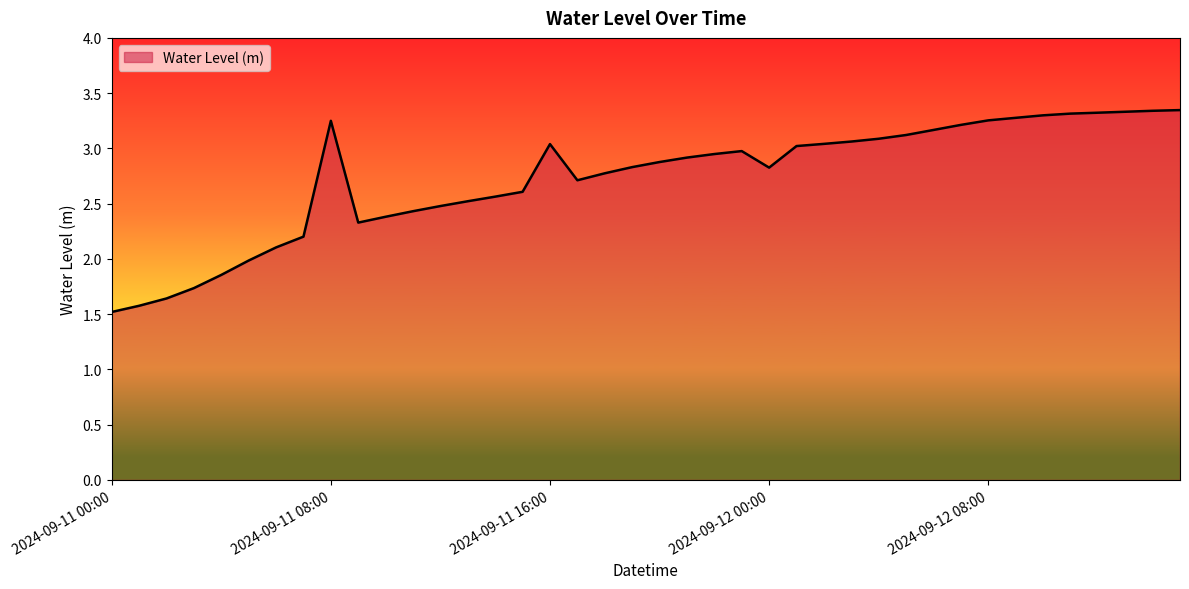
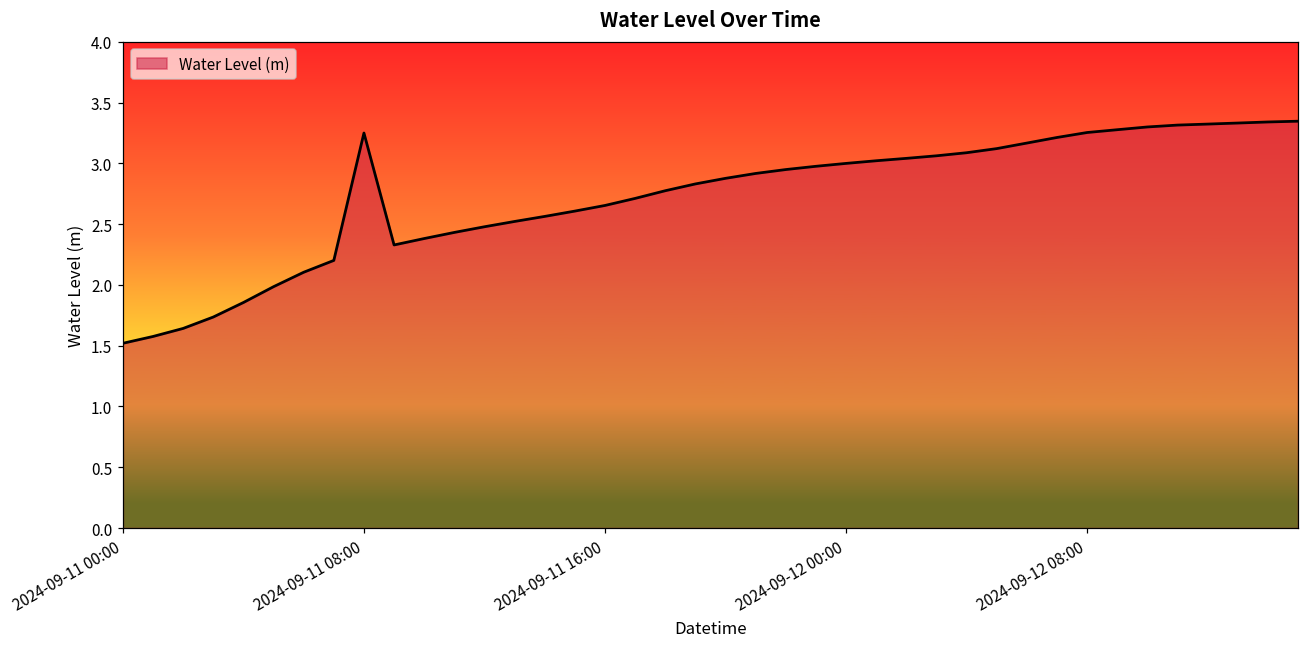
2024-09-11 16:00: 3.04 -> 2.65
2024-09-12 00:00: 2.83 -> 3.00
